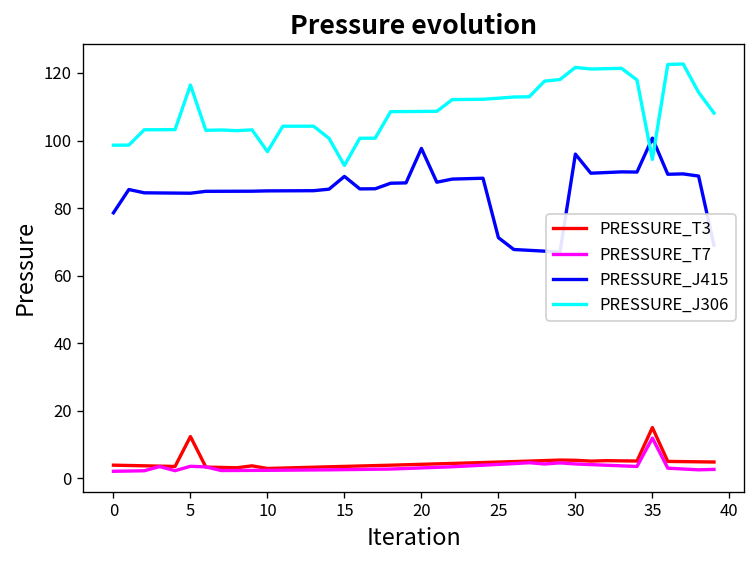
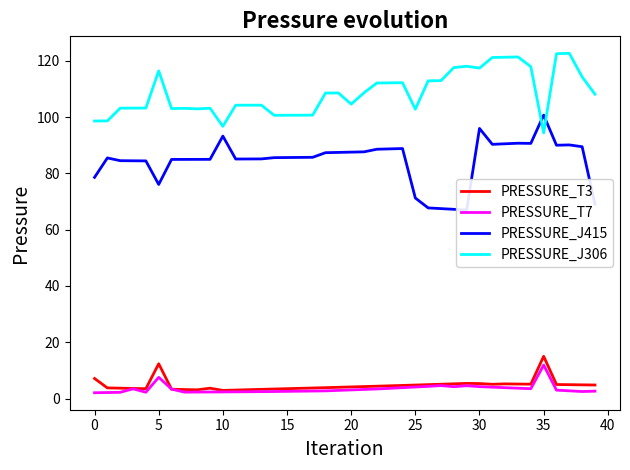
PRESSURE_T3, 0: 4 -> 7
PRESSURE_T7, 5: 4 -> 8
PRESSURE_J415, 5: 84 -> 76
PRESSURE_J415, 10: 85 -> 93
PRESSURE_J415, 15: 89 -> 86
PRESSURE_J306, 15: 93 -> 101
PRESSURE_J415, 20: 98 -> 88
PRESSURE_J306, 20: 109 -> 105
PRESSURE_J306, 25: 113 -> 103
PRESSURE_J306, 30: 122 -> 117
